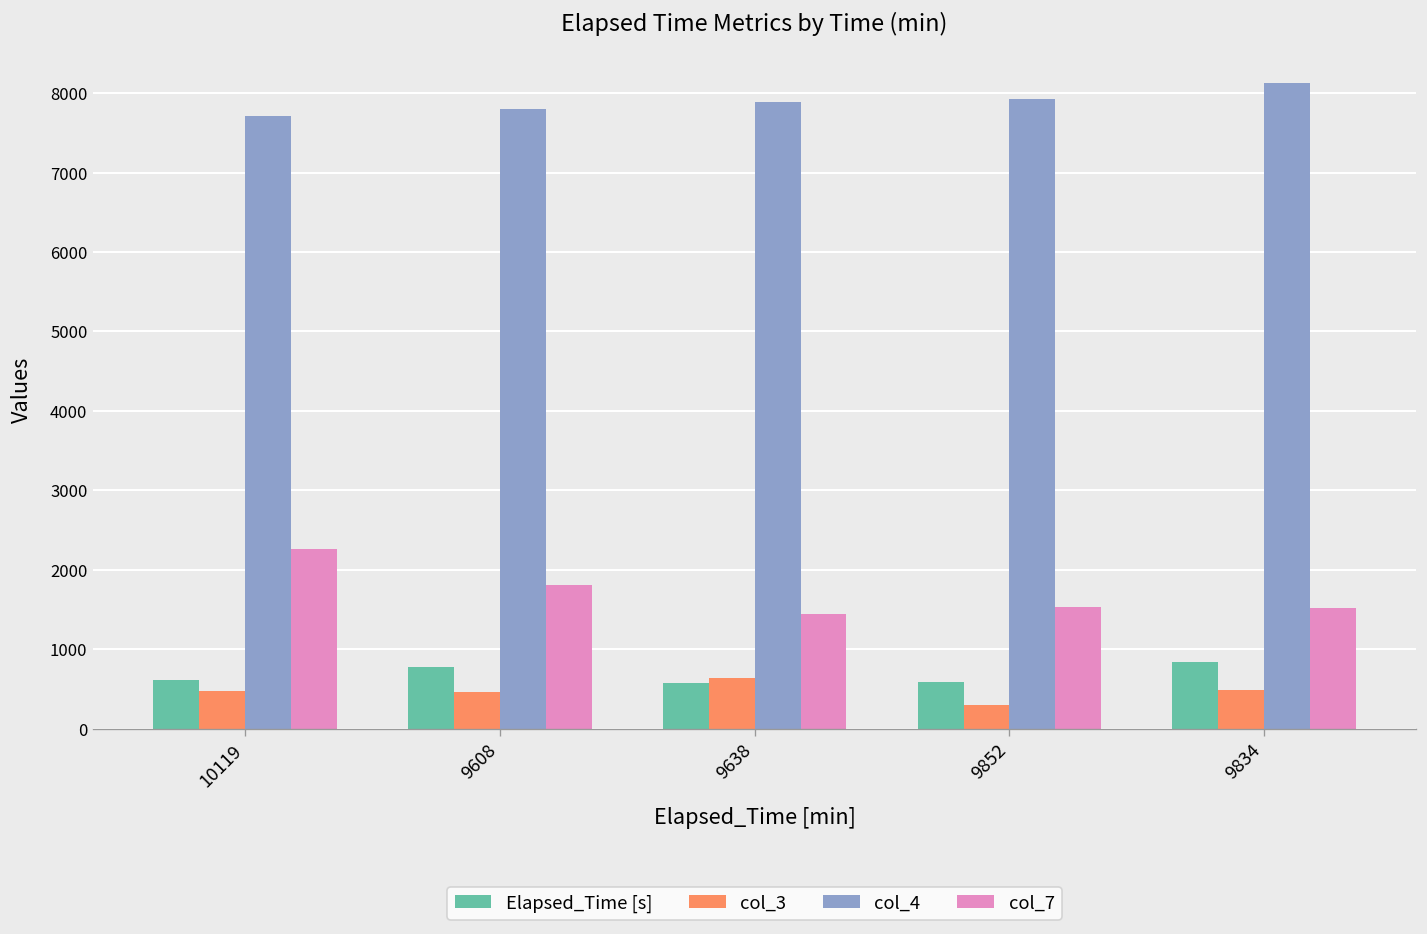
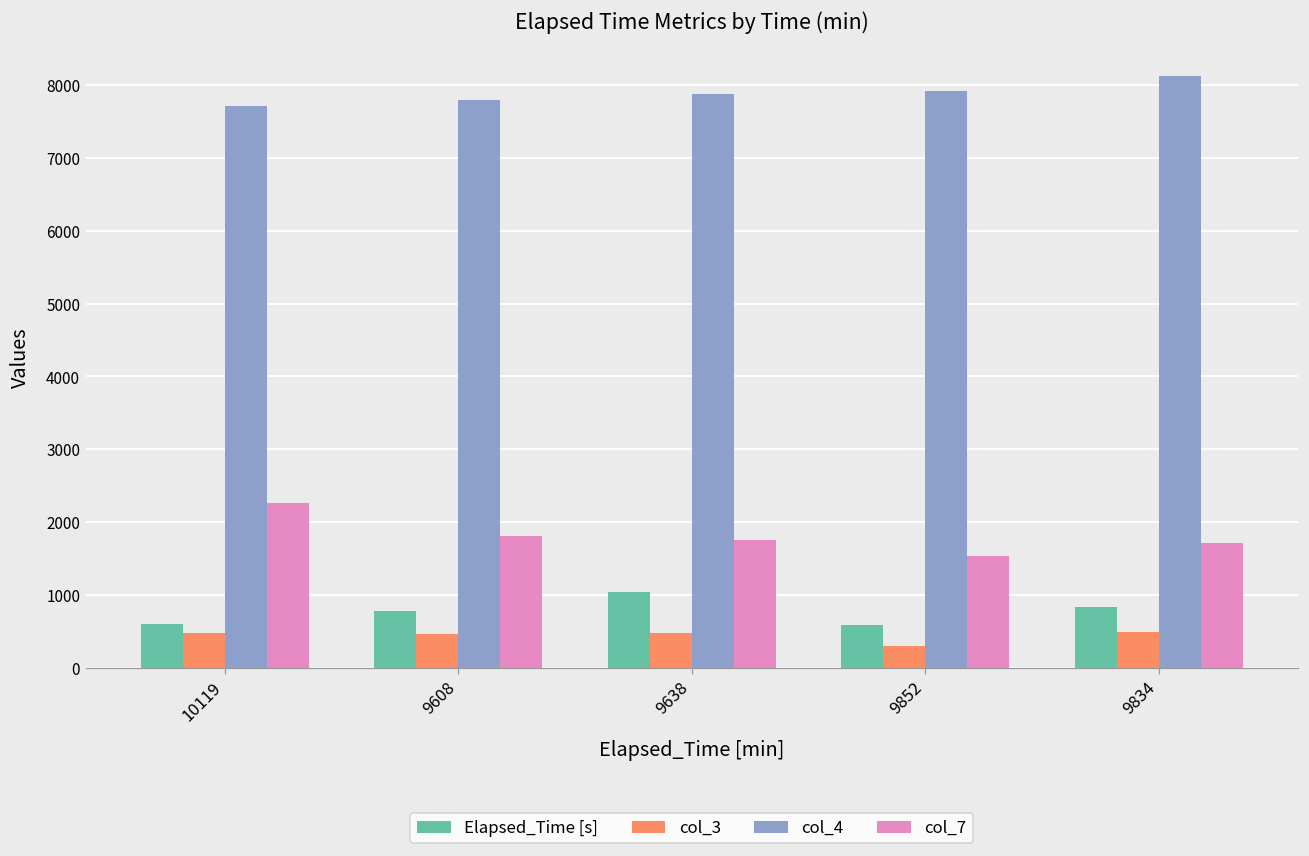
Elapsed_Time [s], 9638: 600 -> 1000
col_3, 9638: 600 -> 500
col_7, 9638: 1400 -> 1800
col_7, 9834: 1500 -> 1700
